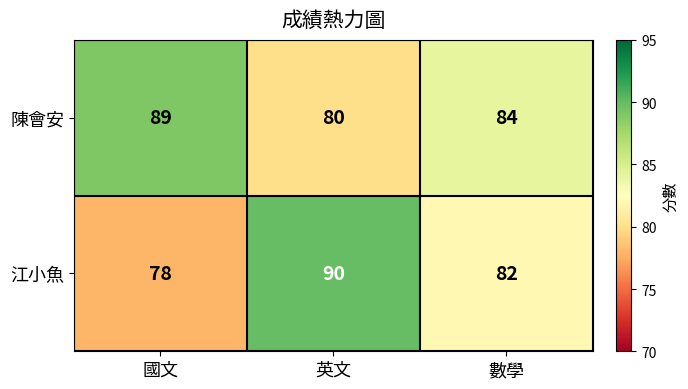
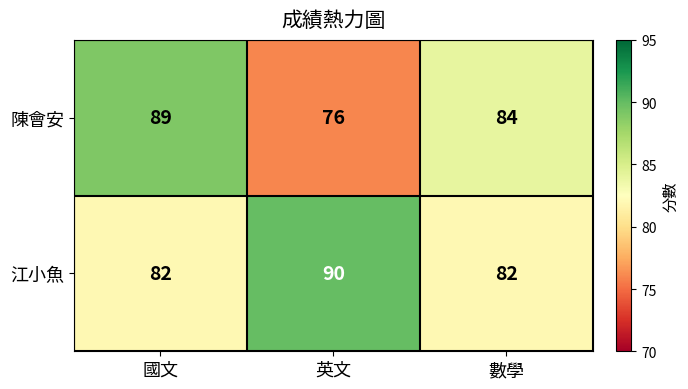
陳會安, 英文: 80 -> 76
江小魚, 國文: 78 -> 82
